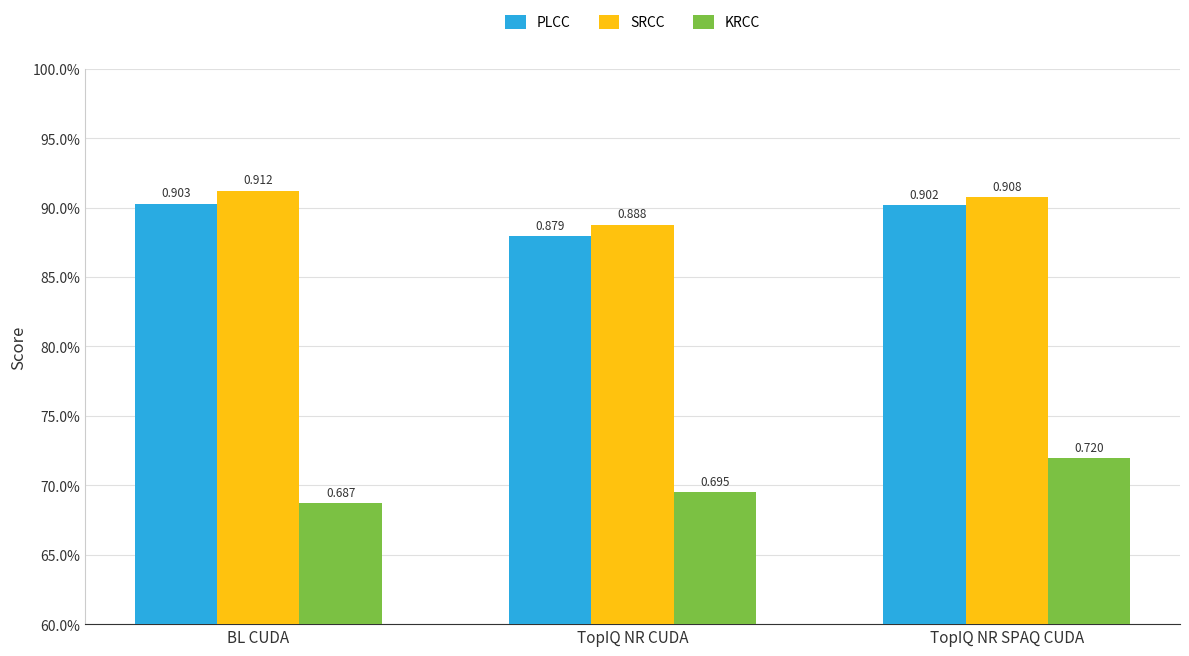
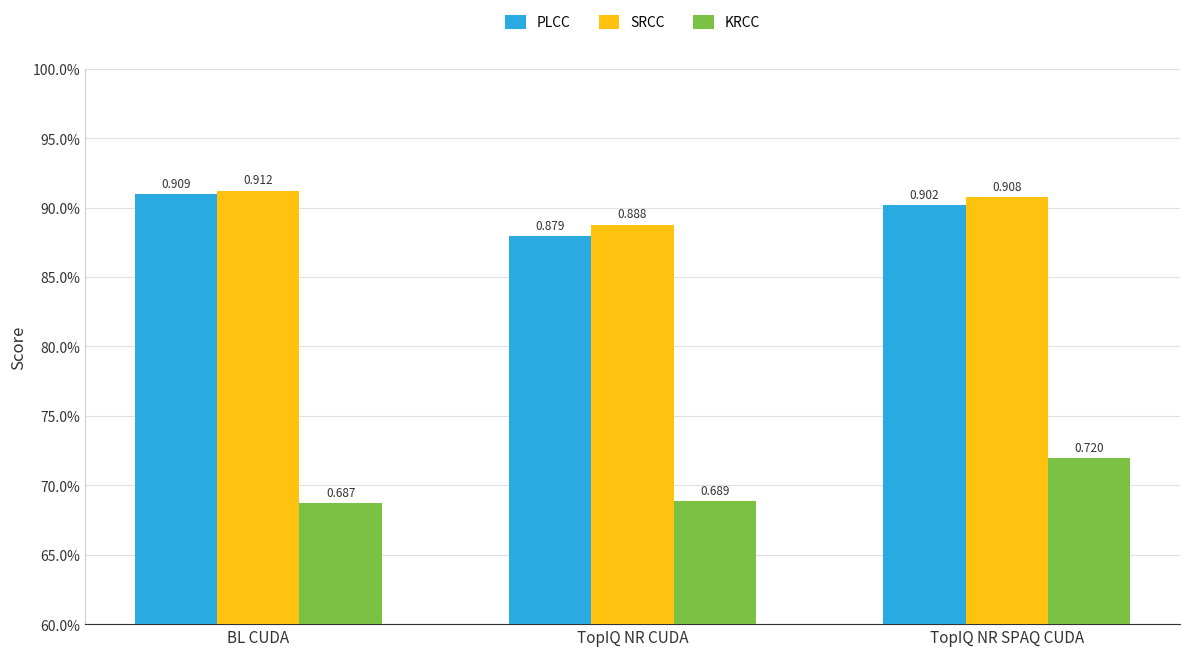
PLCC, BL CUDA: 0.903 -> 0.909
KRCC, TopIQ NR CUDA: 0.695 -> 0.689
